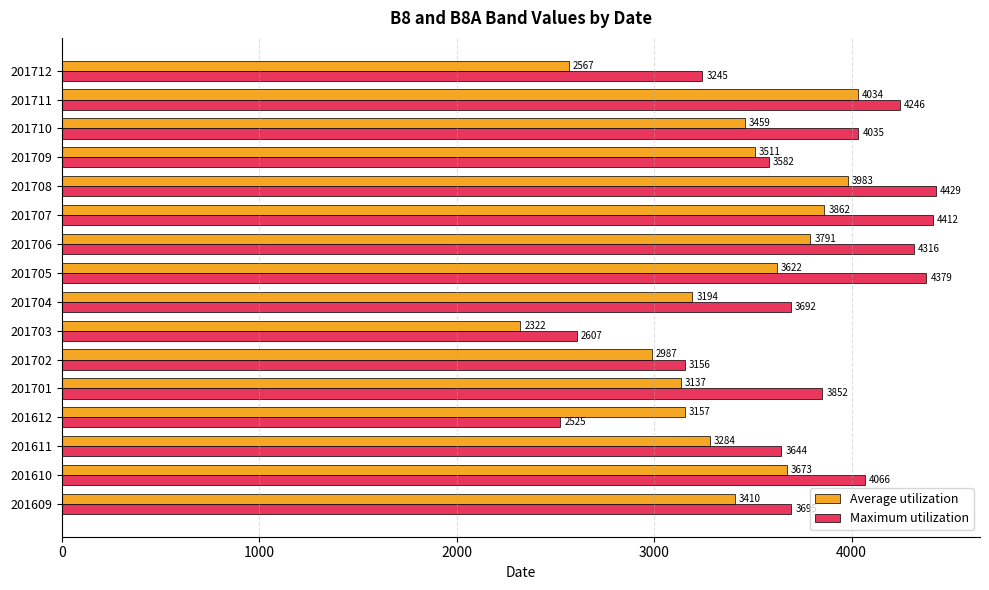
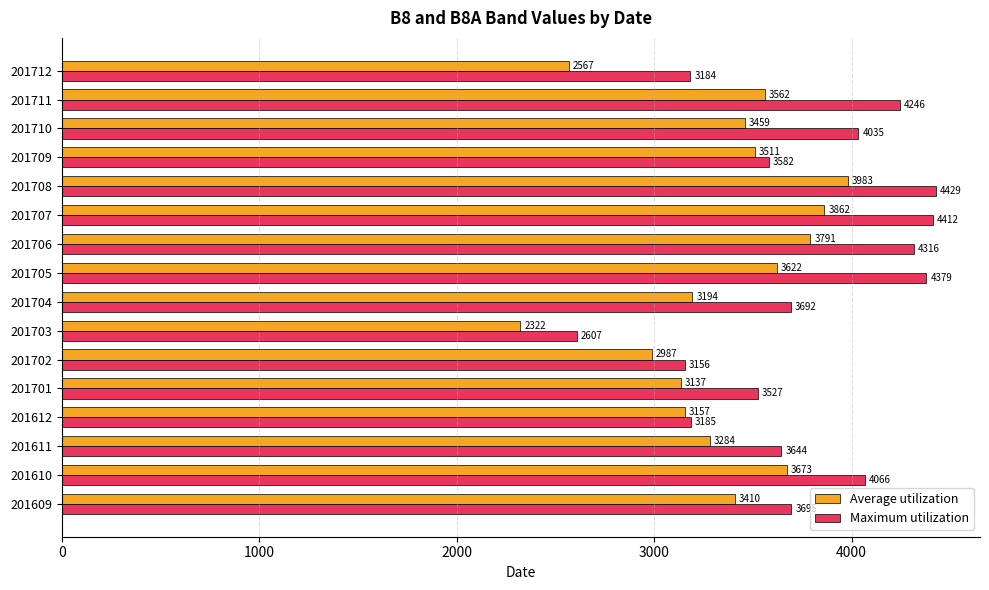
Maximum utilization, 201712: 3245 -> 3184
Average utilization, 201711: 4034 -> 3562
Maximum utilization, 201701: 3852 -> 3527
Maximum utilization, 201612: 2525 -> 3185
